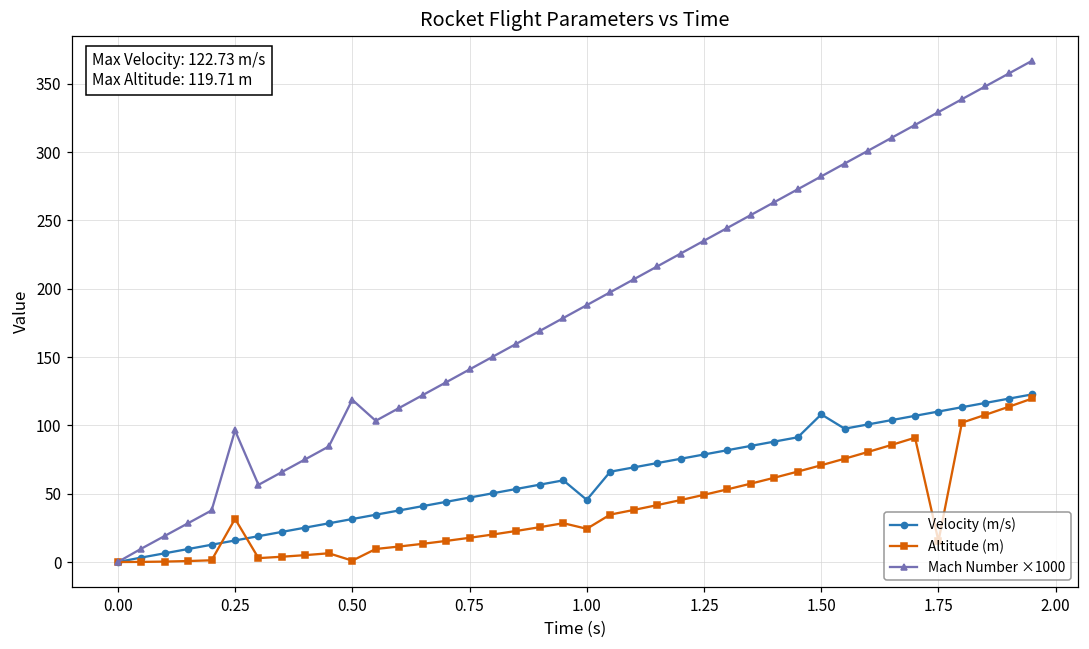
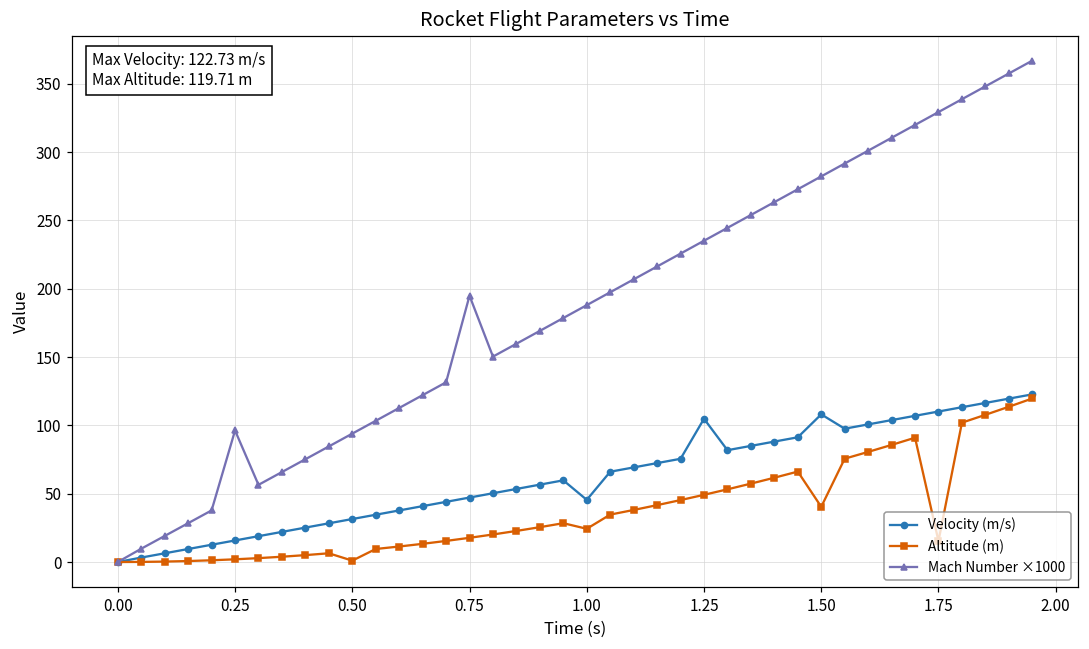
Altitude (m), 0.25: 32 -> 2
Mach Number ×1000, 0.50: 119 -> 94
Mach Number ×1000, 0.75: 141 -> 195
Velocity (m/s), 1.25: 79 -> 105
Altitude (m), 1.50: 71 -> 40
